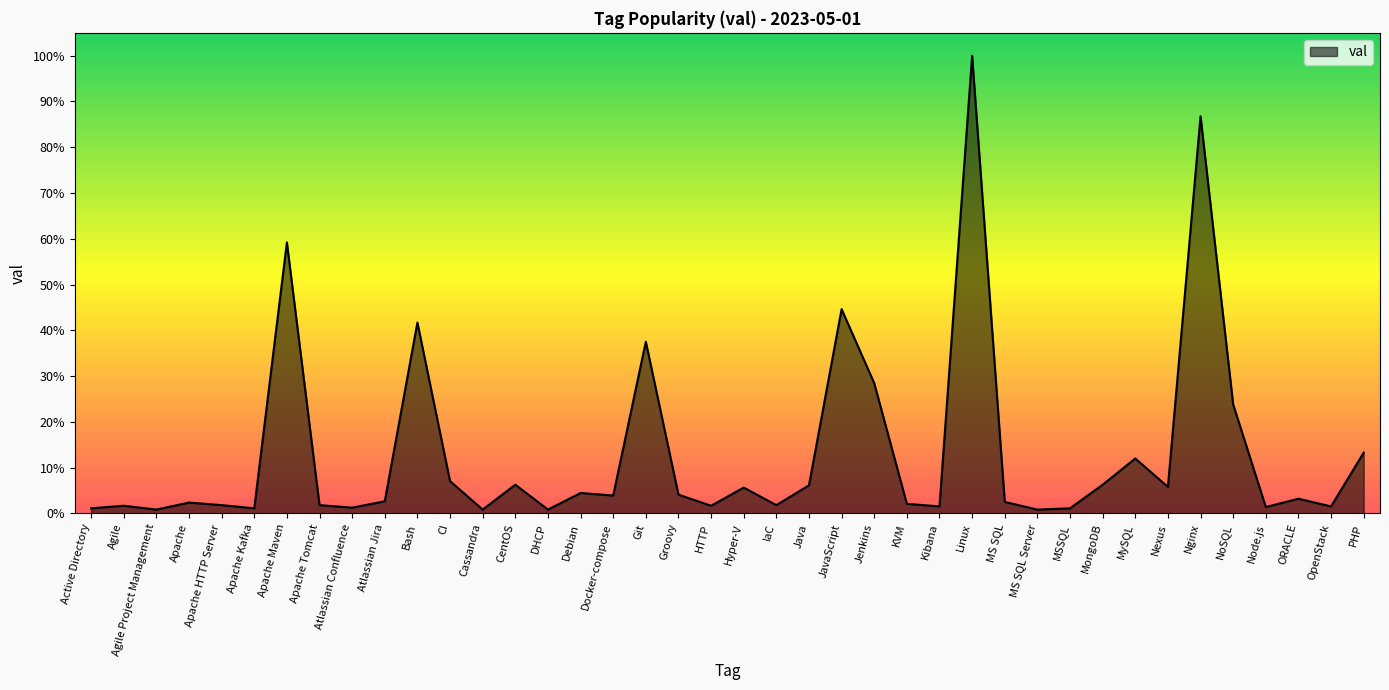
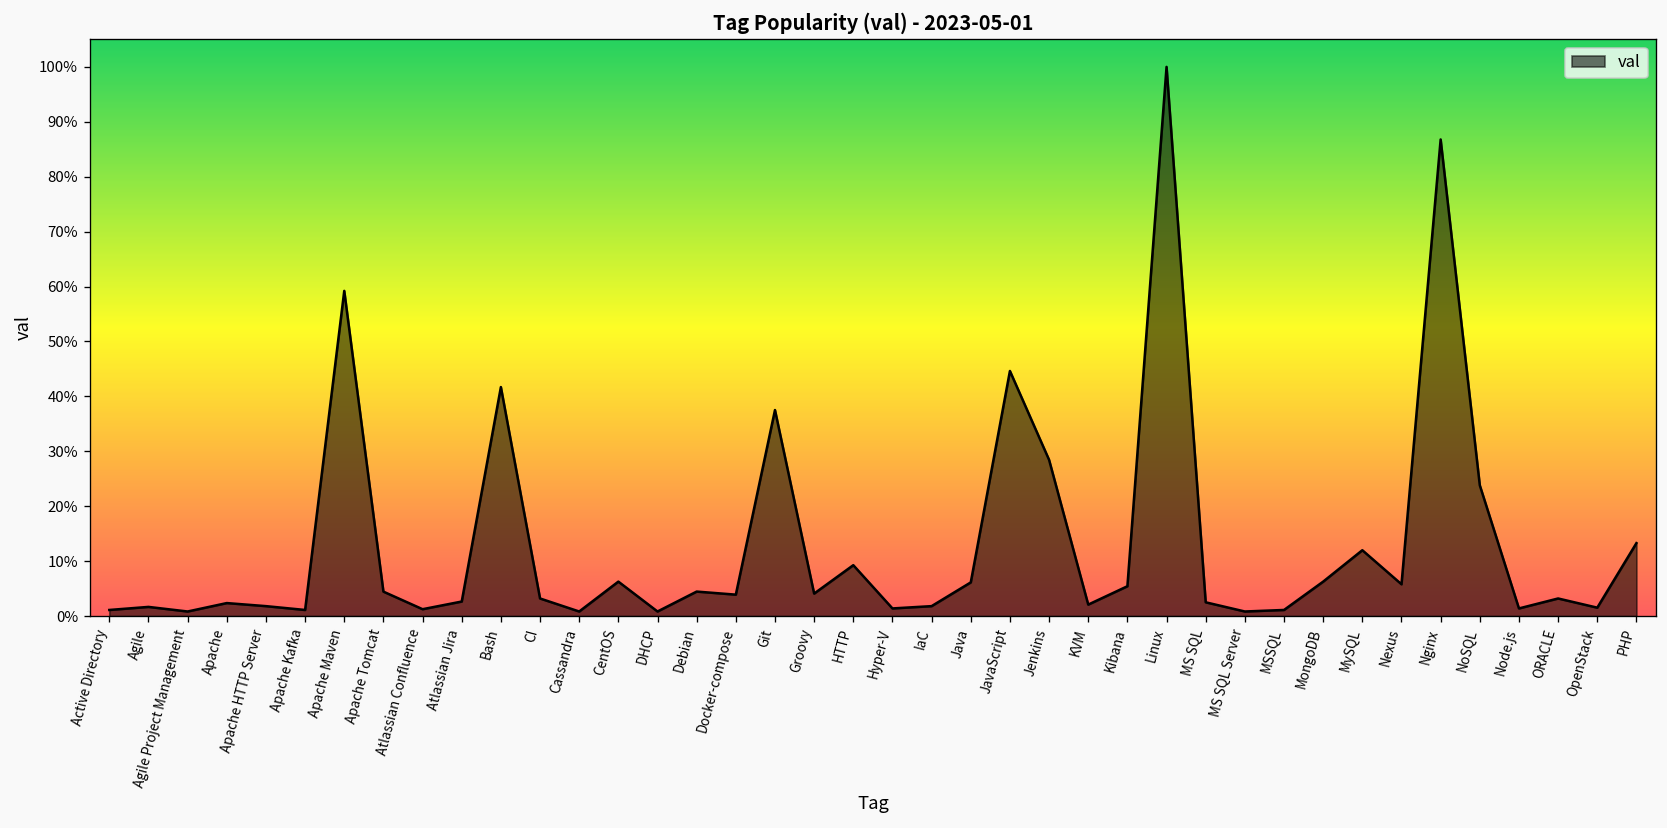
Apache Tomcat: 2% -> 4%
CI: 7% -> 3%
HTTP: 2% -> 9%
Hyper-V: 6% -> 1%
Kibana: 2% -> 5%
